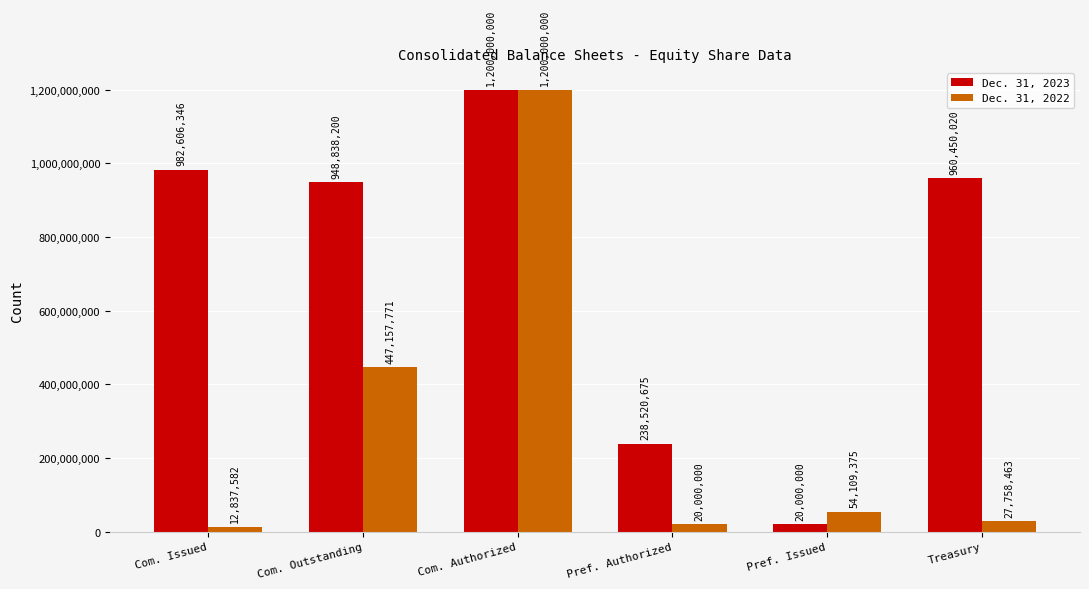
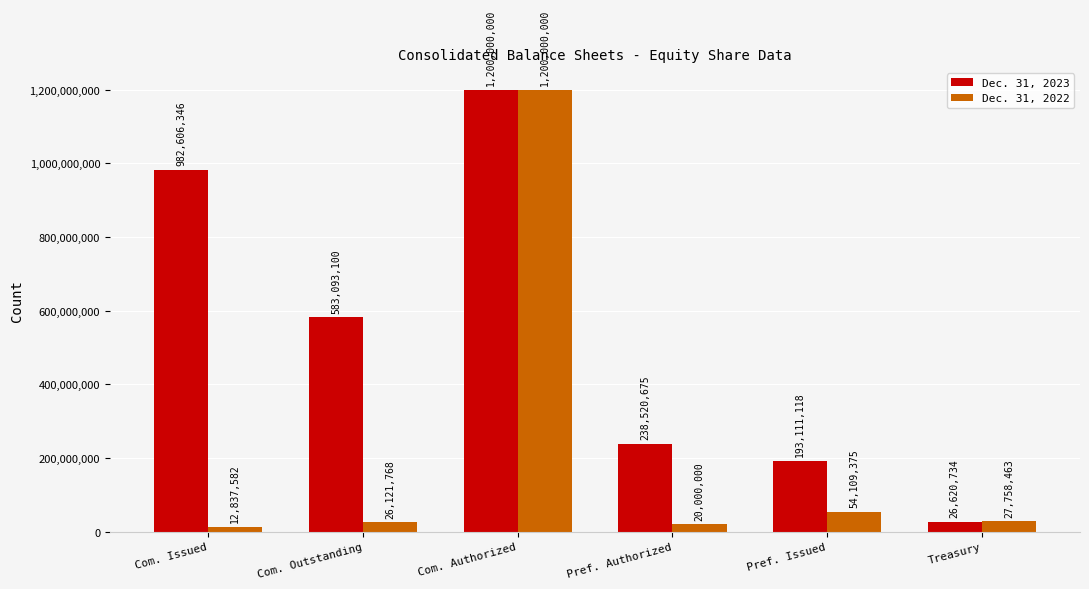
Dec. 31, 2023, Com. Outstanding: 948,838,200 -> 583,093,100
Dec. 31, 2022, Com. Outstanding: 447,157,771 -> 26,121,768
Dec. 31, 2023, Pref. Issued: 20,000,000 -> 193,111,118
Dec. 31, 2023, Treasury: 960,450,020 -> 26,620,734
